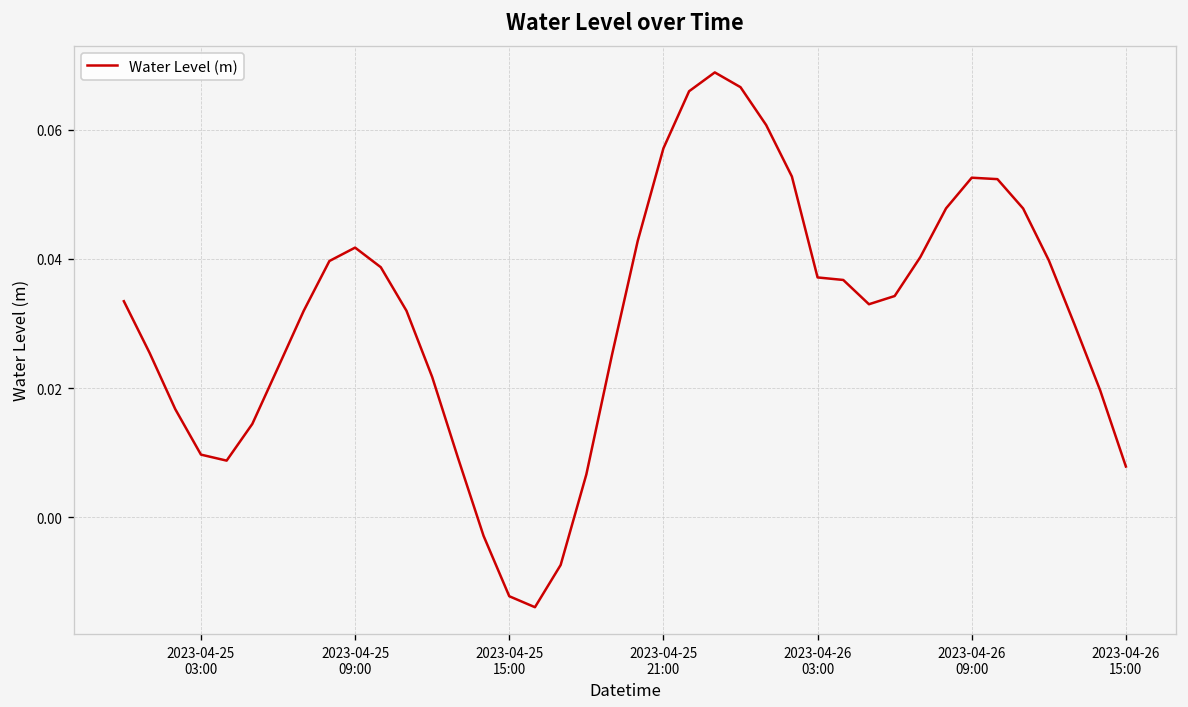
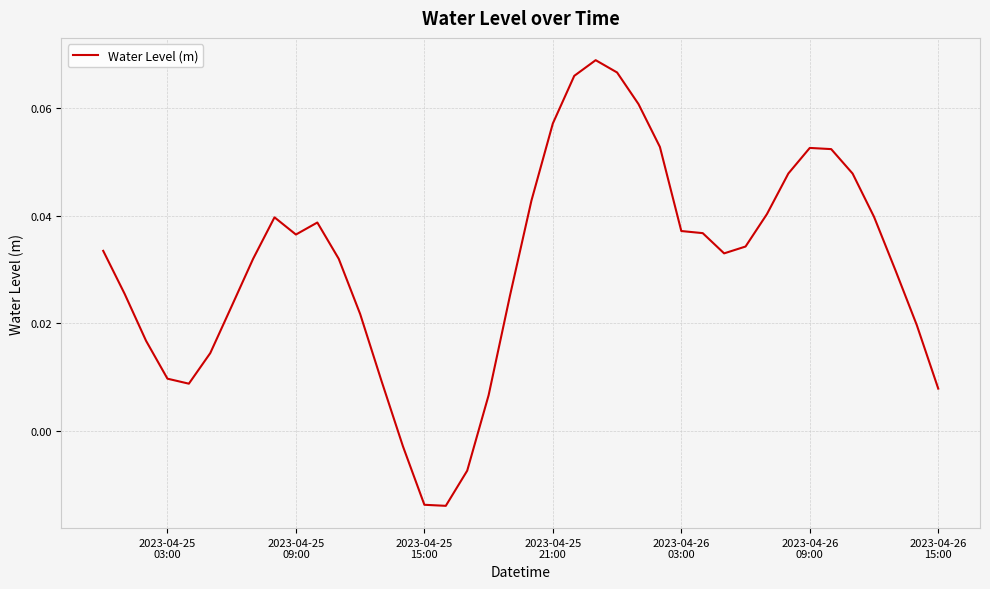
2023-04-25 09:00: 0.042 -> 0.036
2023-04-25 15:00: -0.012 -> -0.014
